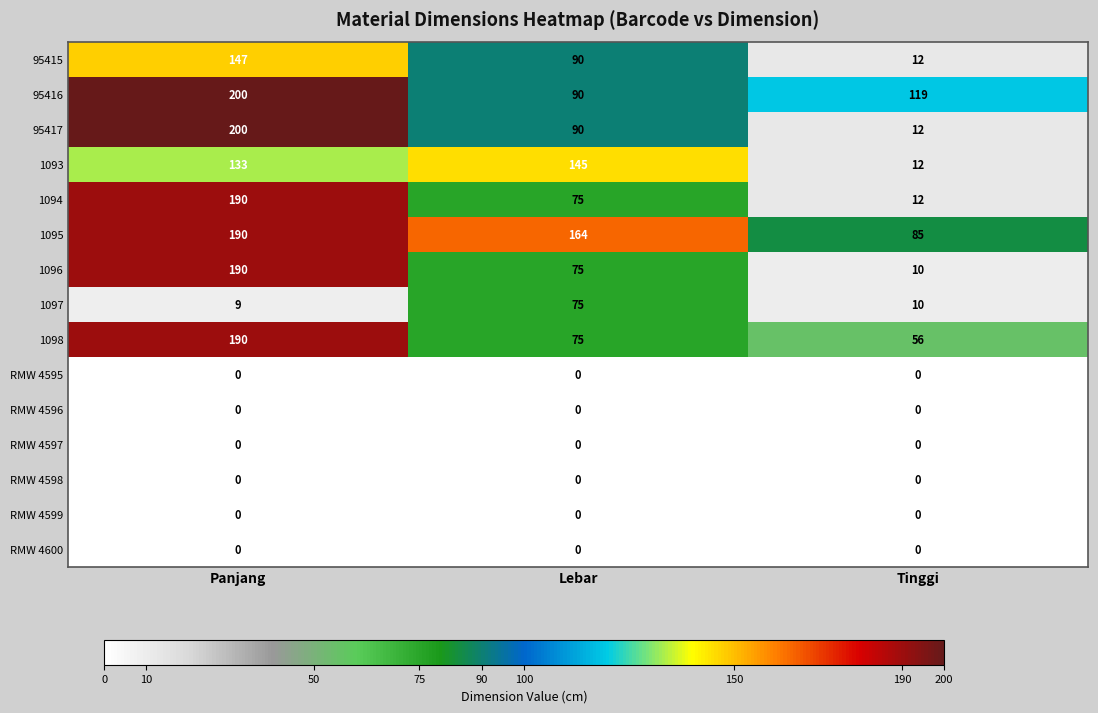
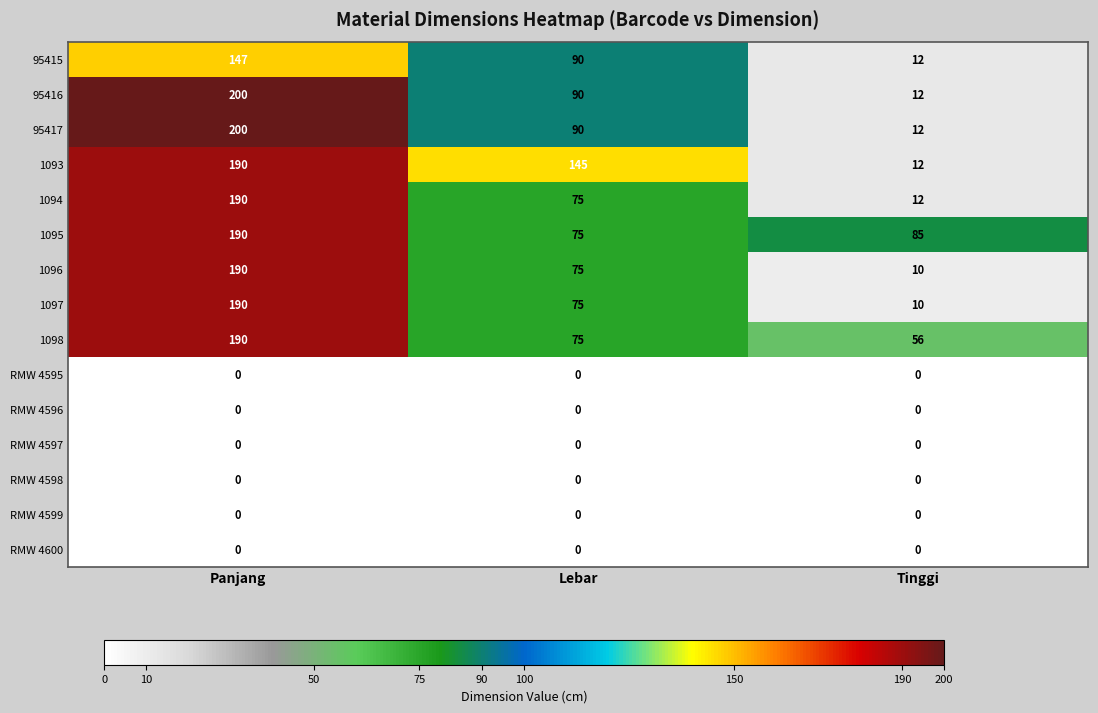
95416, Tinggi: 119 -> 12
1093, Panjang: 133 -> 190
1095, Lebar: 164 -> 75
1097, Panjang: 9 -> 190
